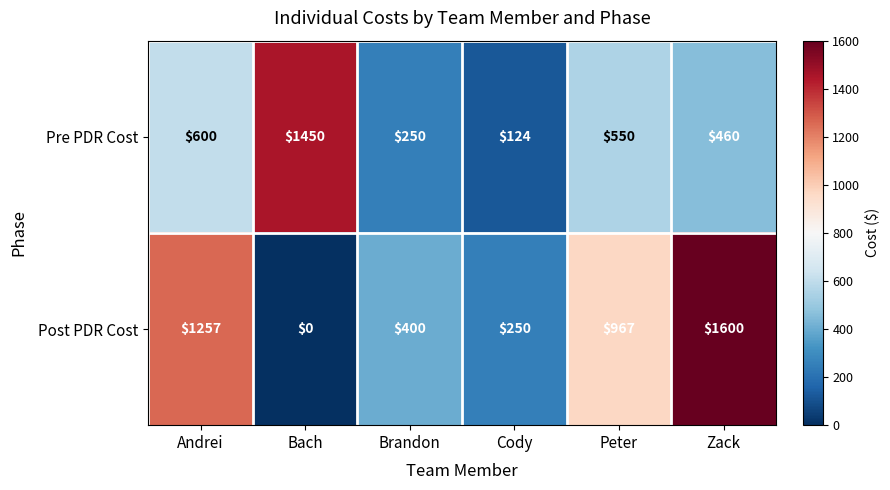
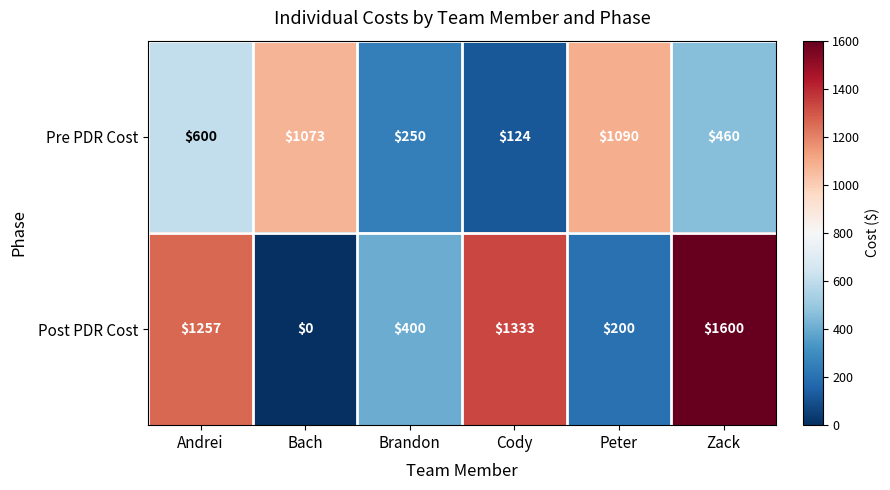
Pre PDR Cost, Bach: $1450 -> $1073
Pre PDR Cost, Peter: $550 -> $1090
Post PDR Cost, Cody: $250 -> $1333
Post PDR Cost, Peter: $967 -> $200
